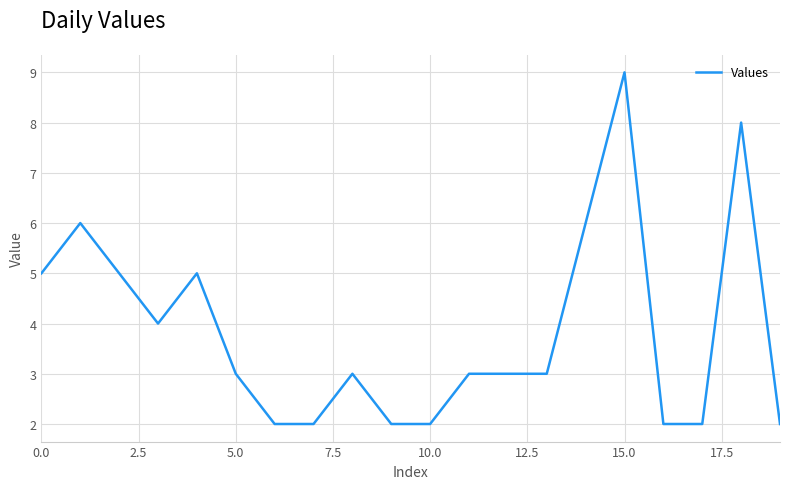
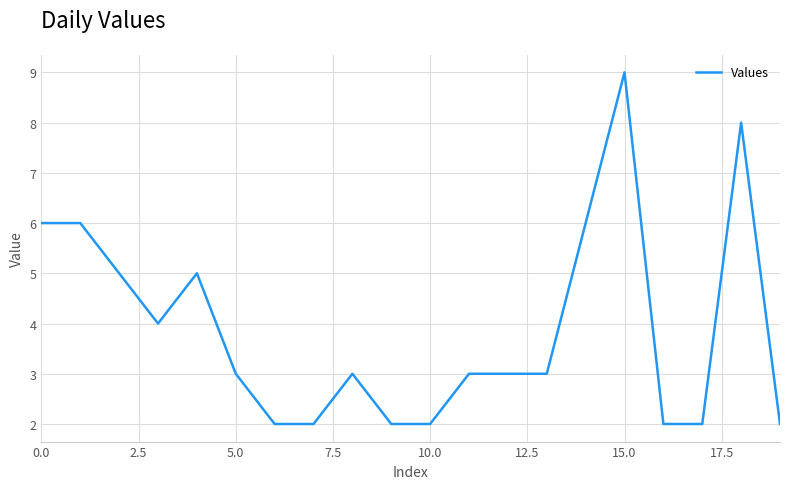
0.0: 5 -> 6
